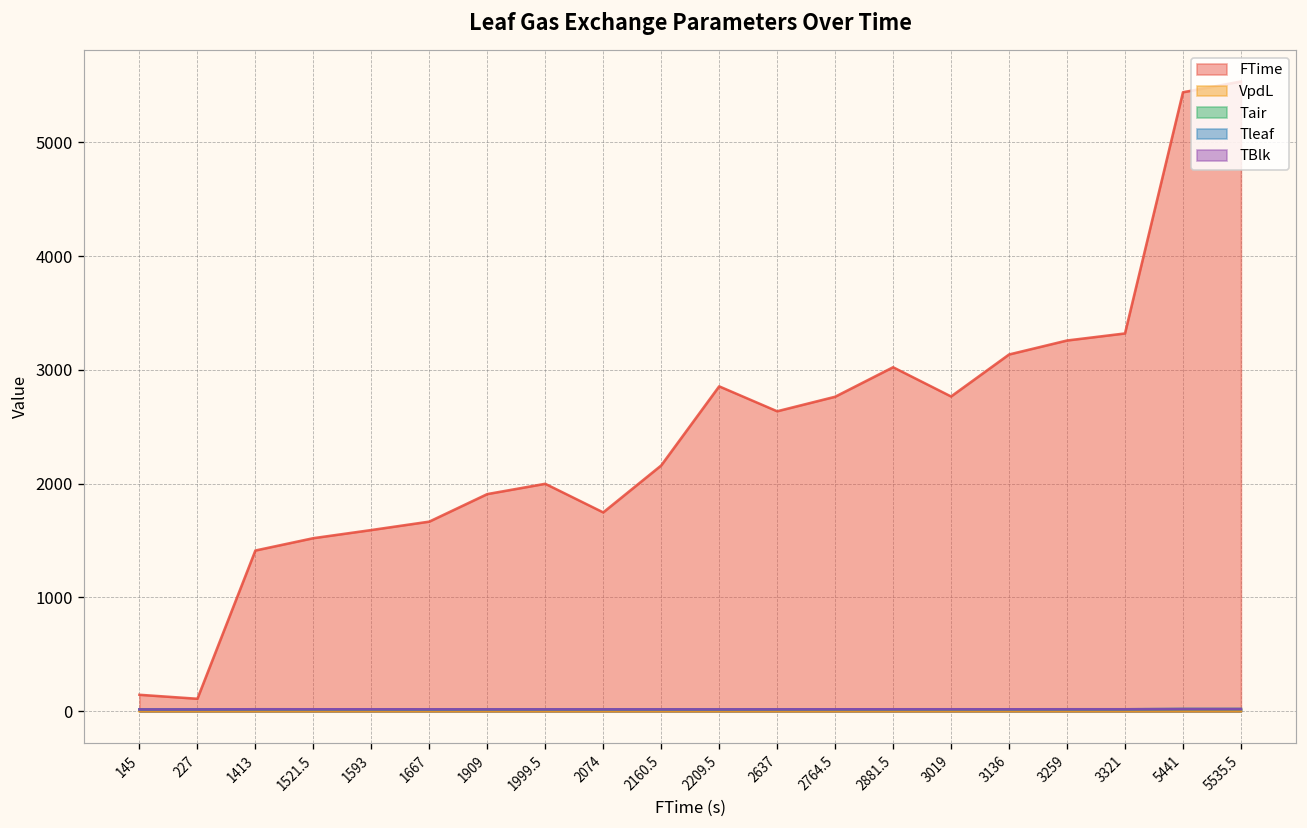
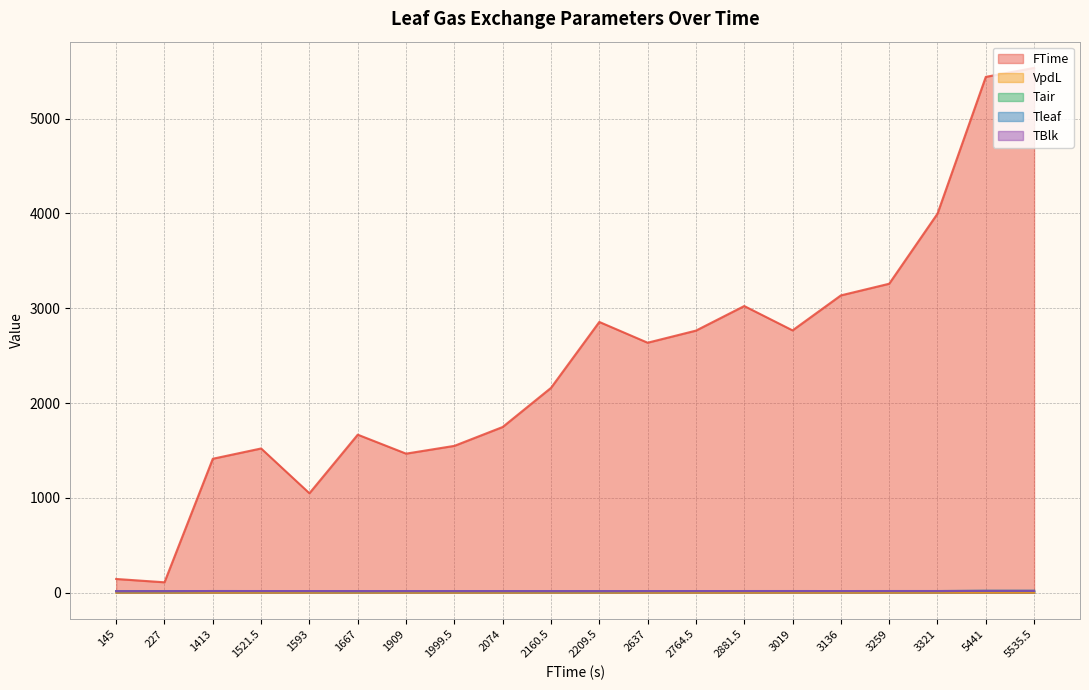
FTime, 1593: 1600 -> 1000
FTime, 1909: 1900 -> 1500
FTime, 1999.5: 2000 -> 1500
FTime, 3321: 3300 -> 4000
